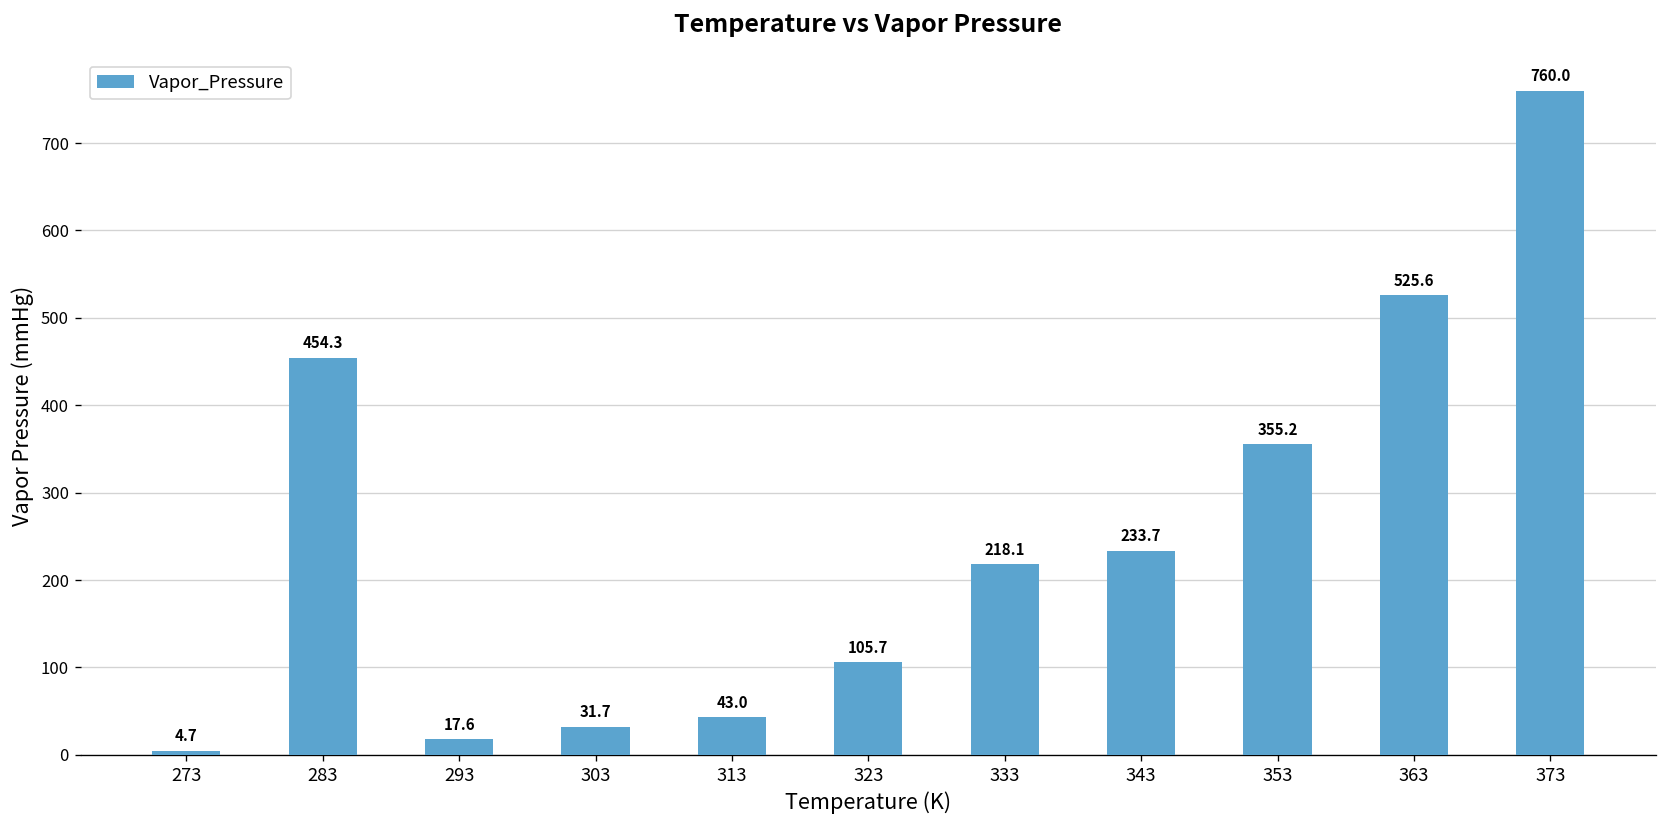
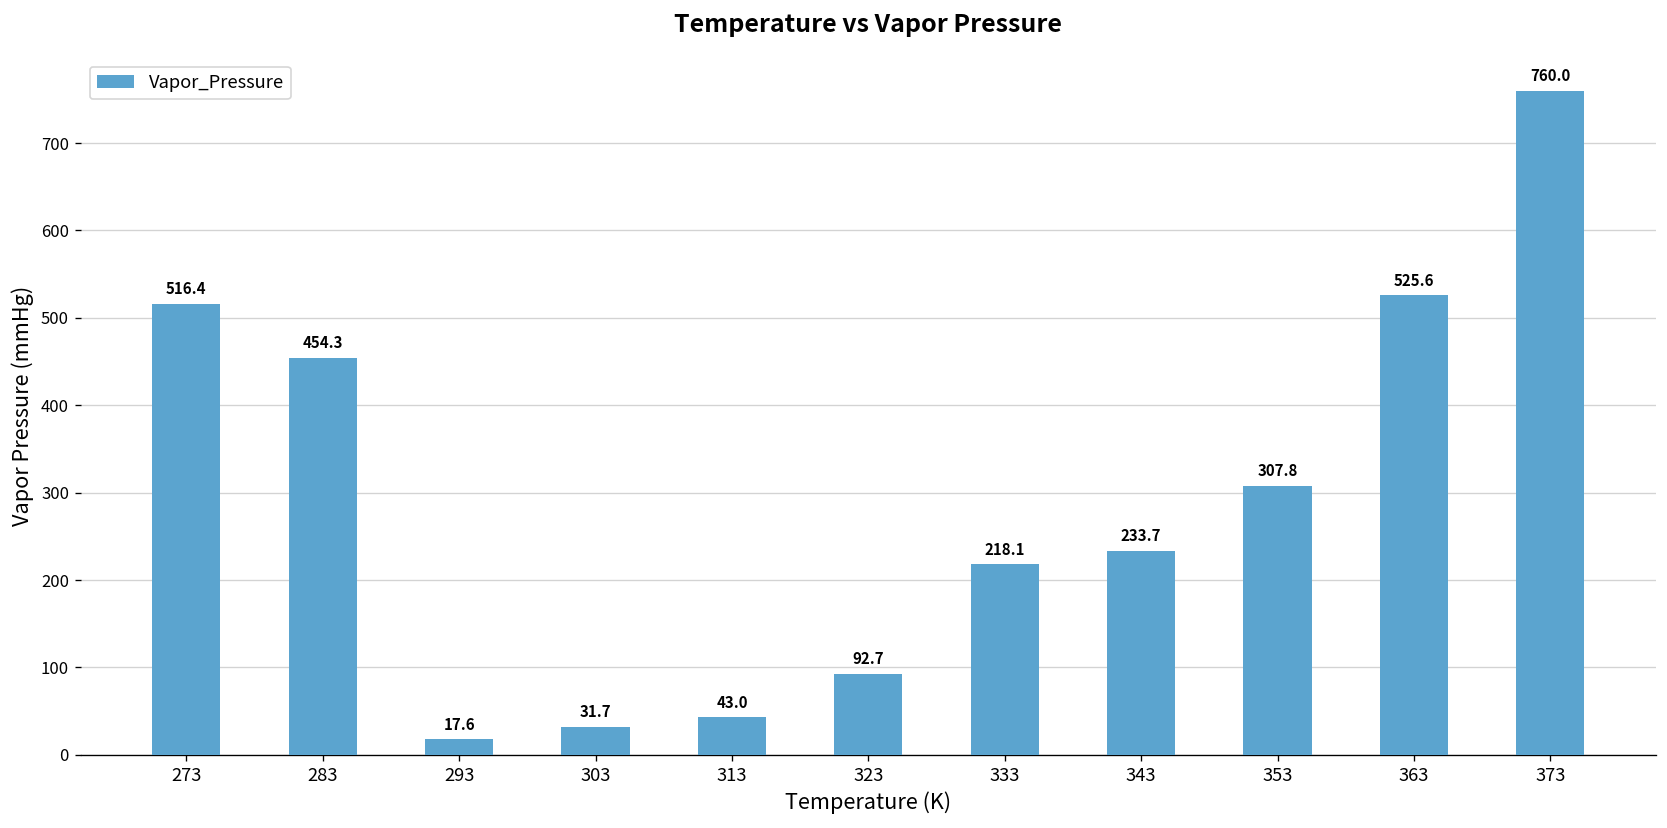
273: 4.7 -> 516.4
323: 105.7 -> 92.7
353: 355.2 -> 307.8
